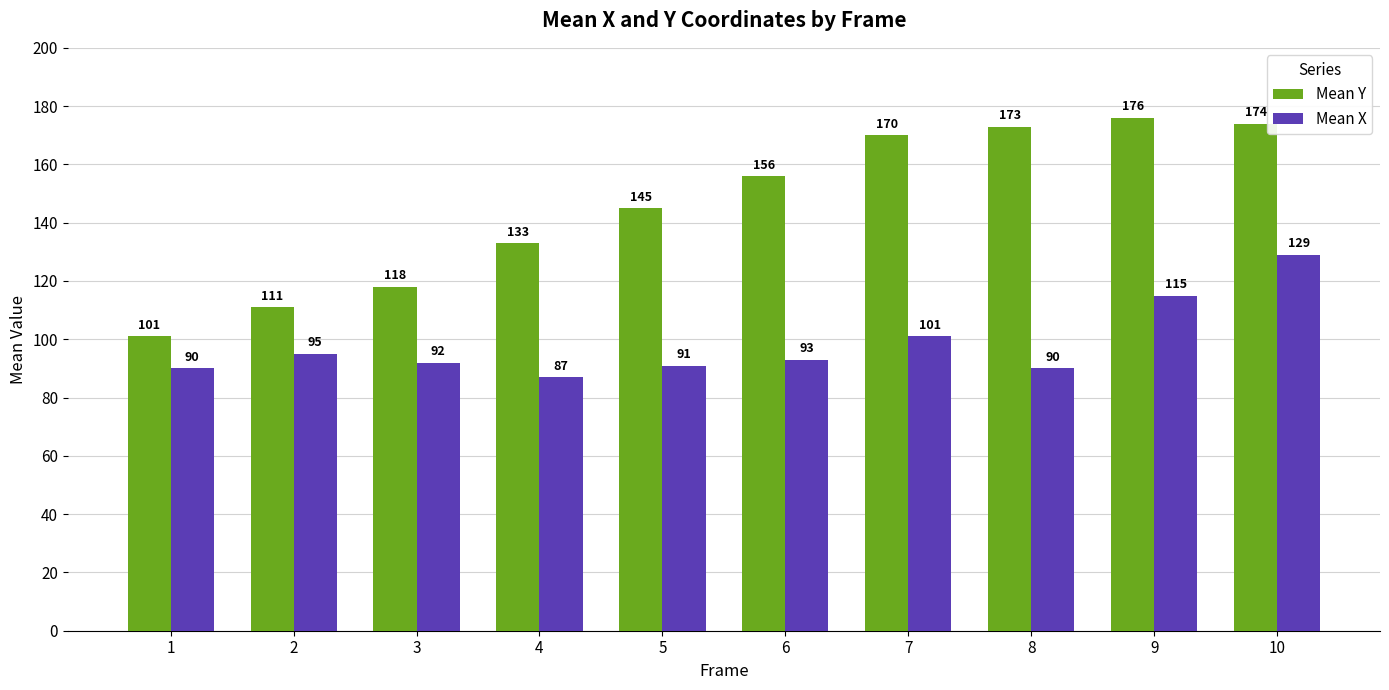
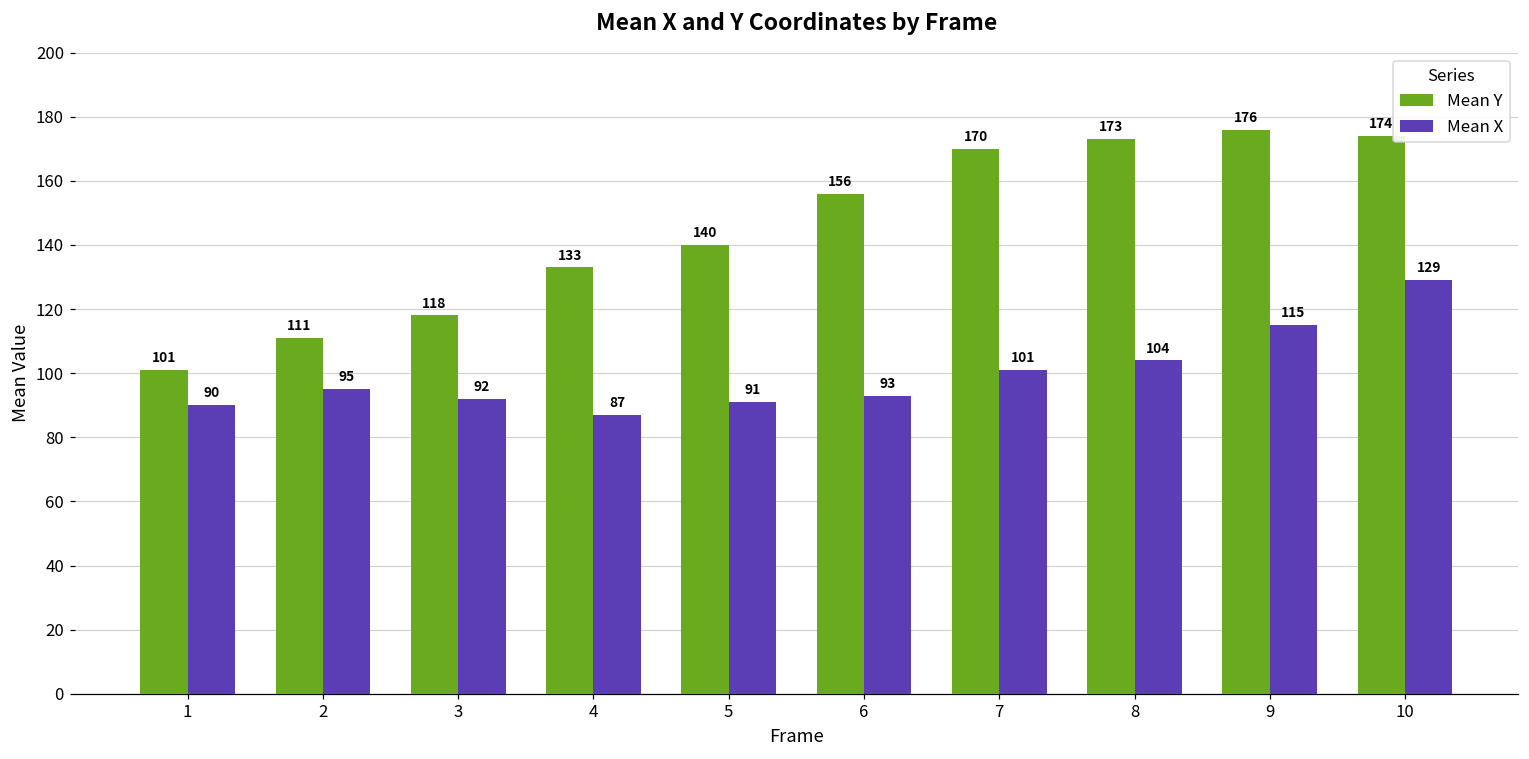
Mean Y, 5: 145 -> 140
Mean X, 8: 90 -> 104
